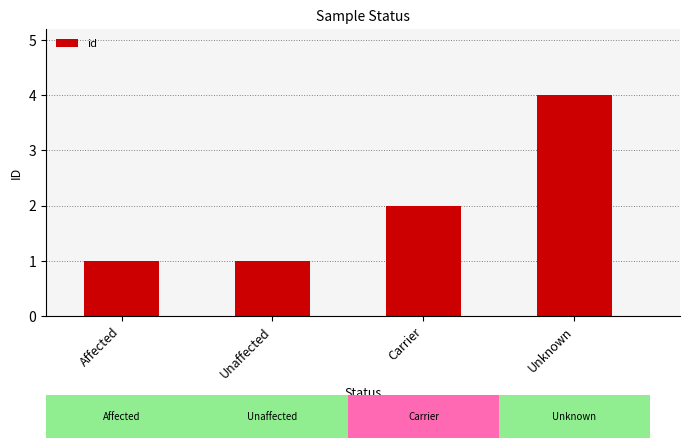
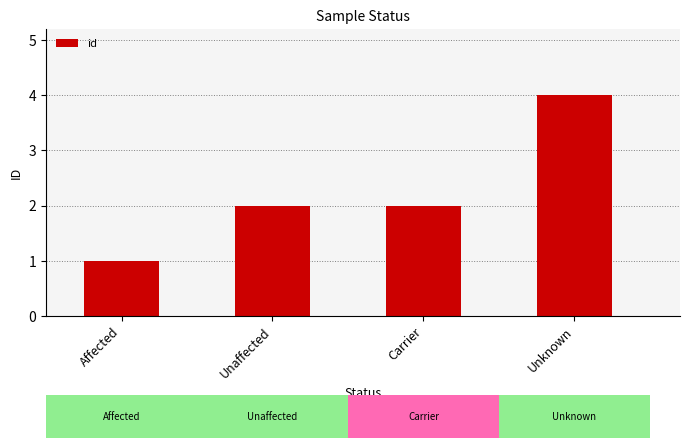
id, Unaffected: 1 -> 2
